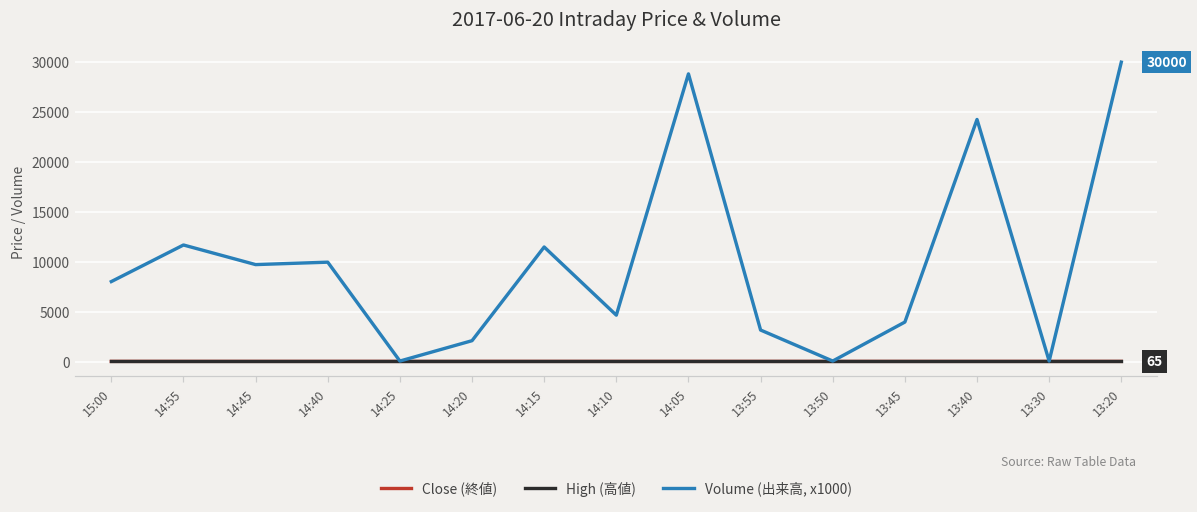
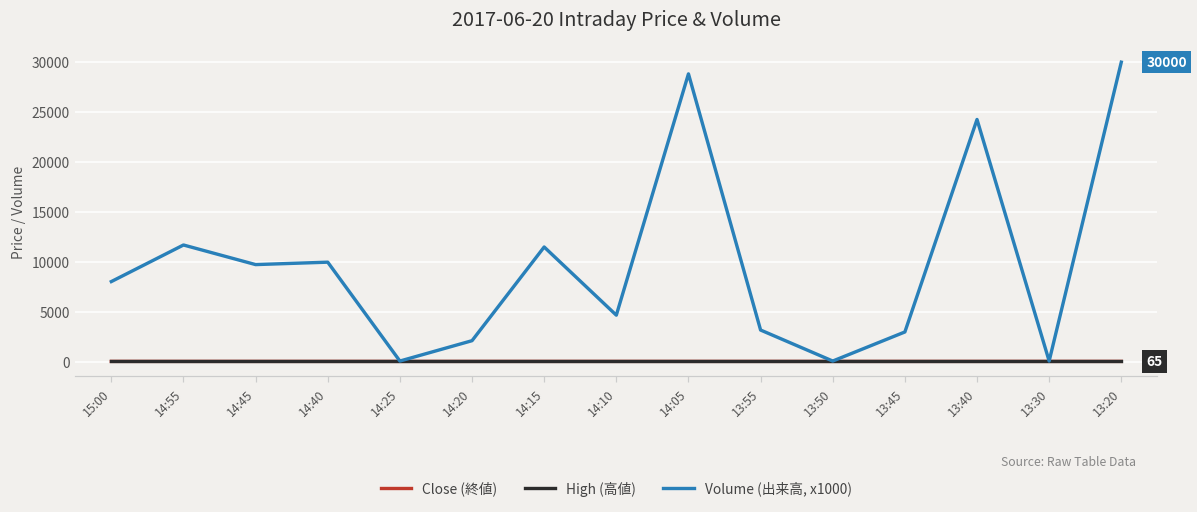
Volume (出来高, x1000), 13:45: 4000 -> 3000
